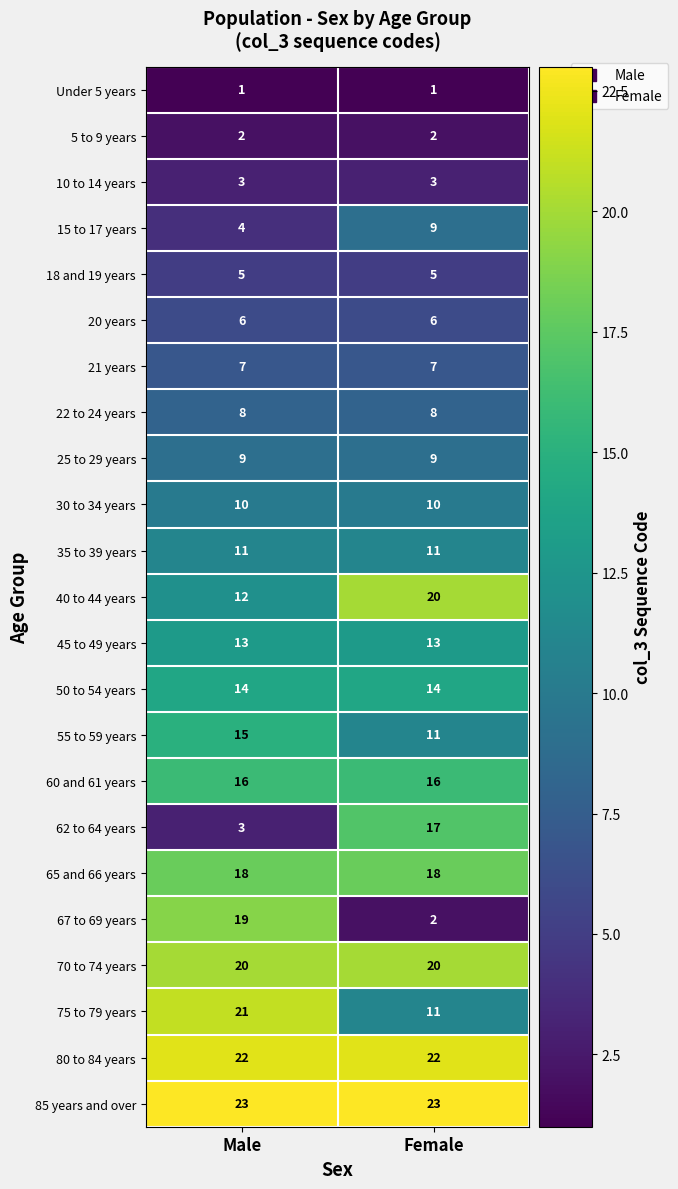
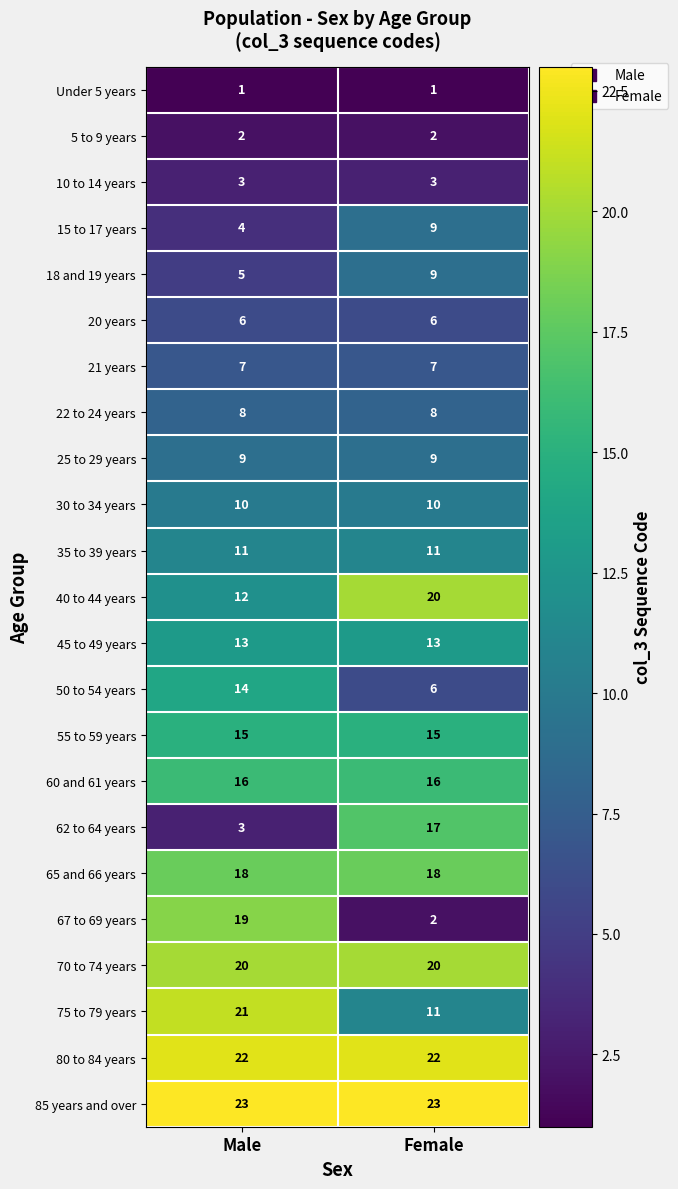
18 and 19 years, Female: 5 -> 9
50 to 54 years, Female: 14 -> 6
55 to 59 years, Female: 11 -> 15
